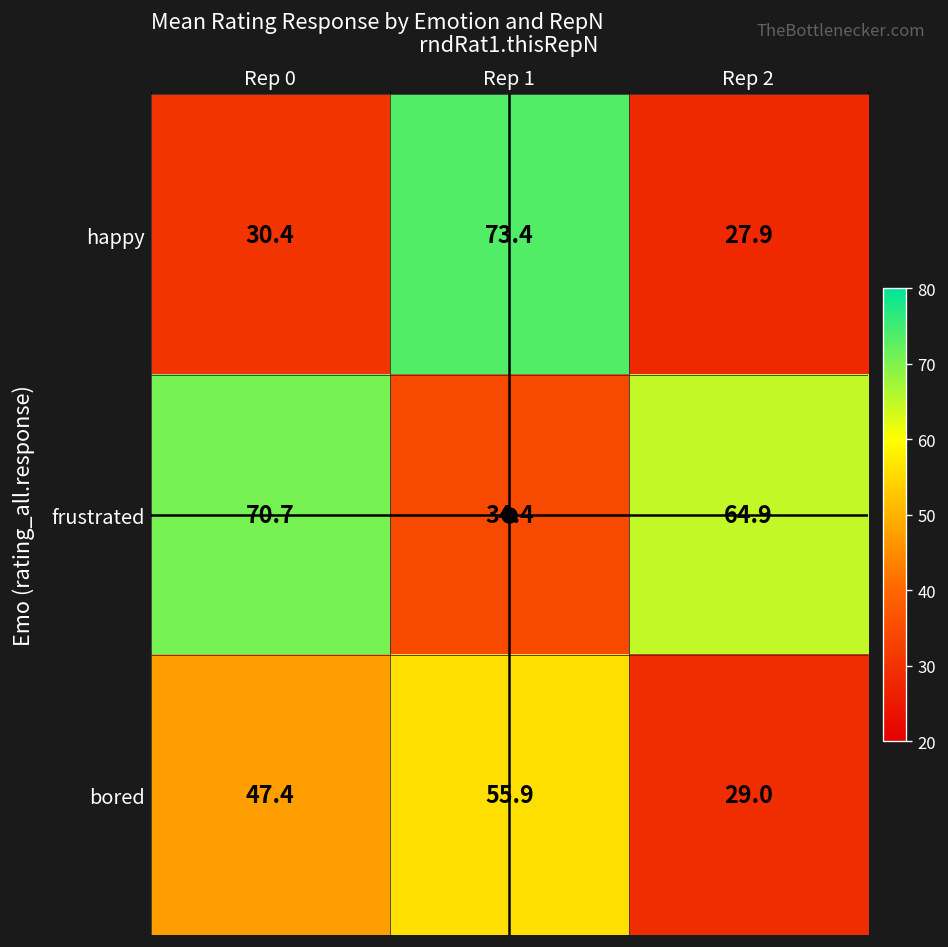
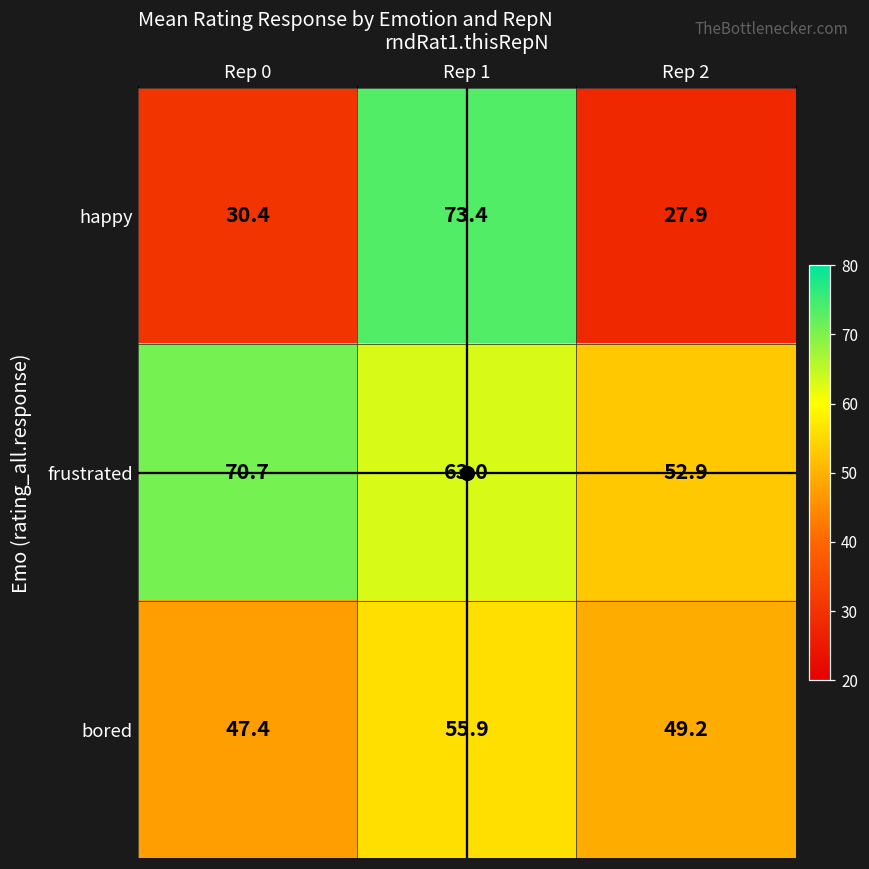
frustrated, Rep 1: 34.4 -> 63.0
frustrated, Rep 2: 64.9 -> 52.9
bored, Rep 2: 29.0 -> 49.2
